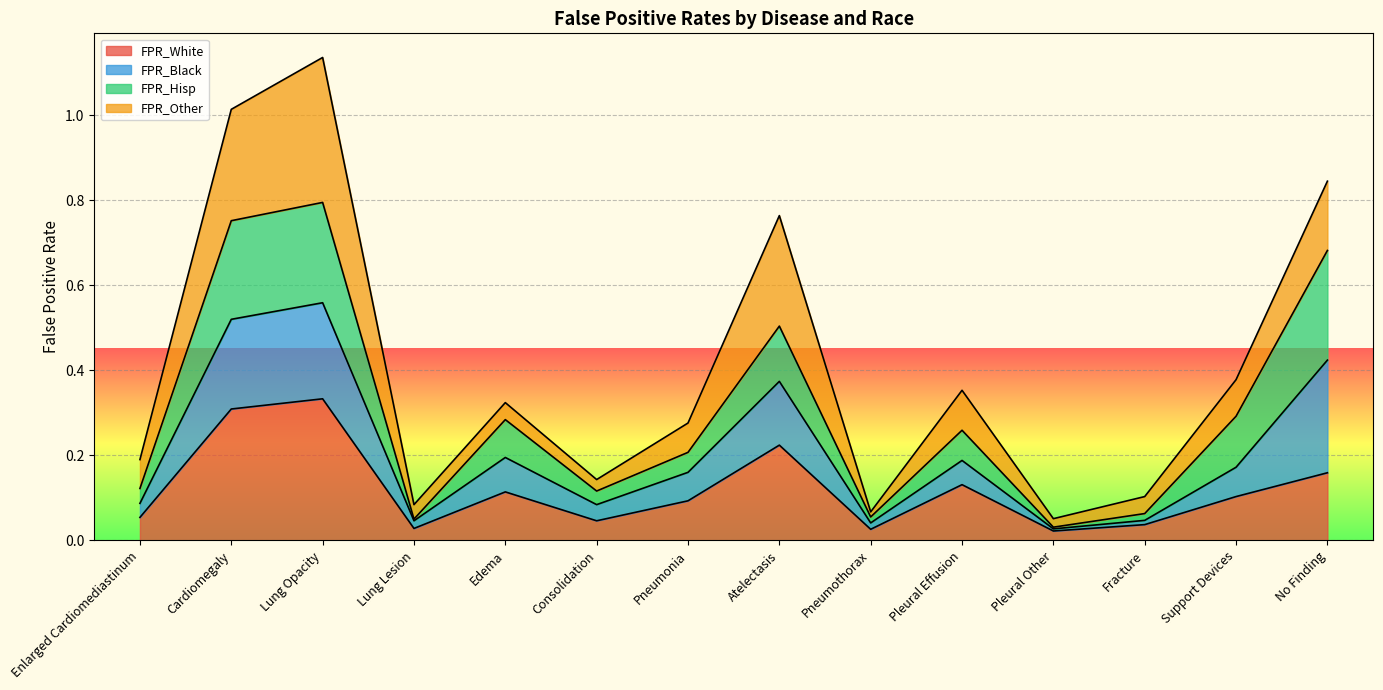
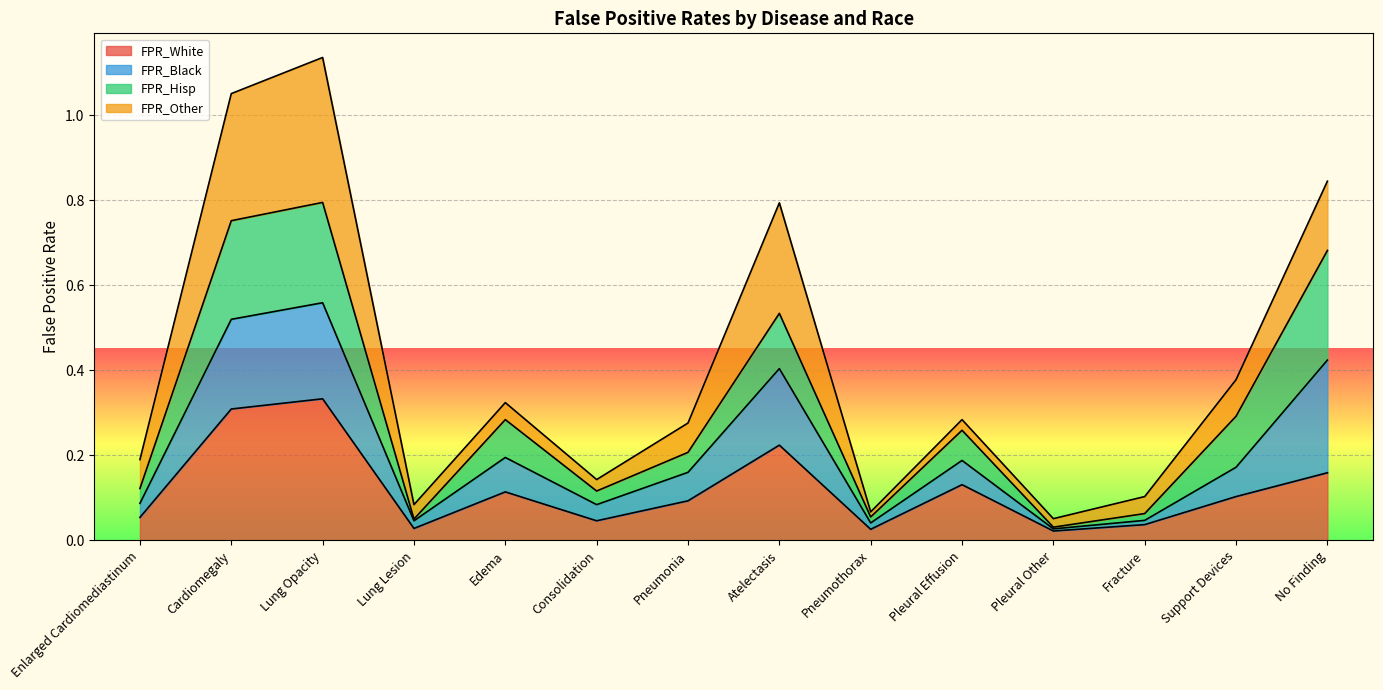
FPR_Other, Cardiomegaly: 0.26 -> 0.30
FPR_Black, Atelectasis: 0.15 -> 0.18
FPR_Other, Pleural Effusion: 0.09 -> 0.03
